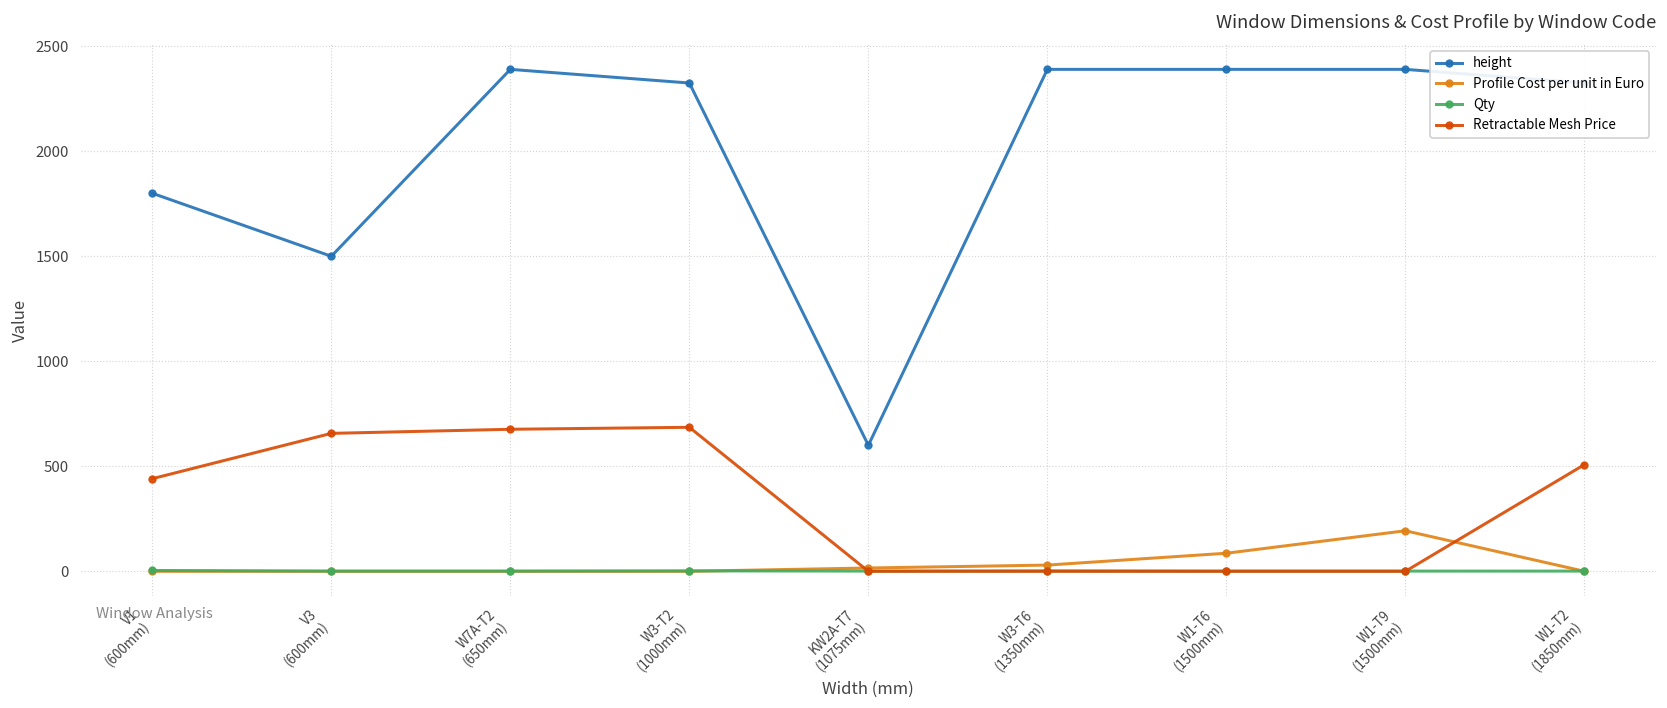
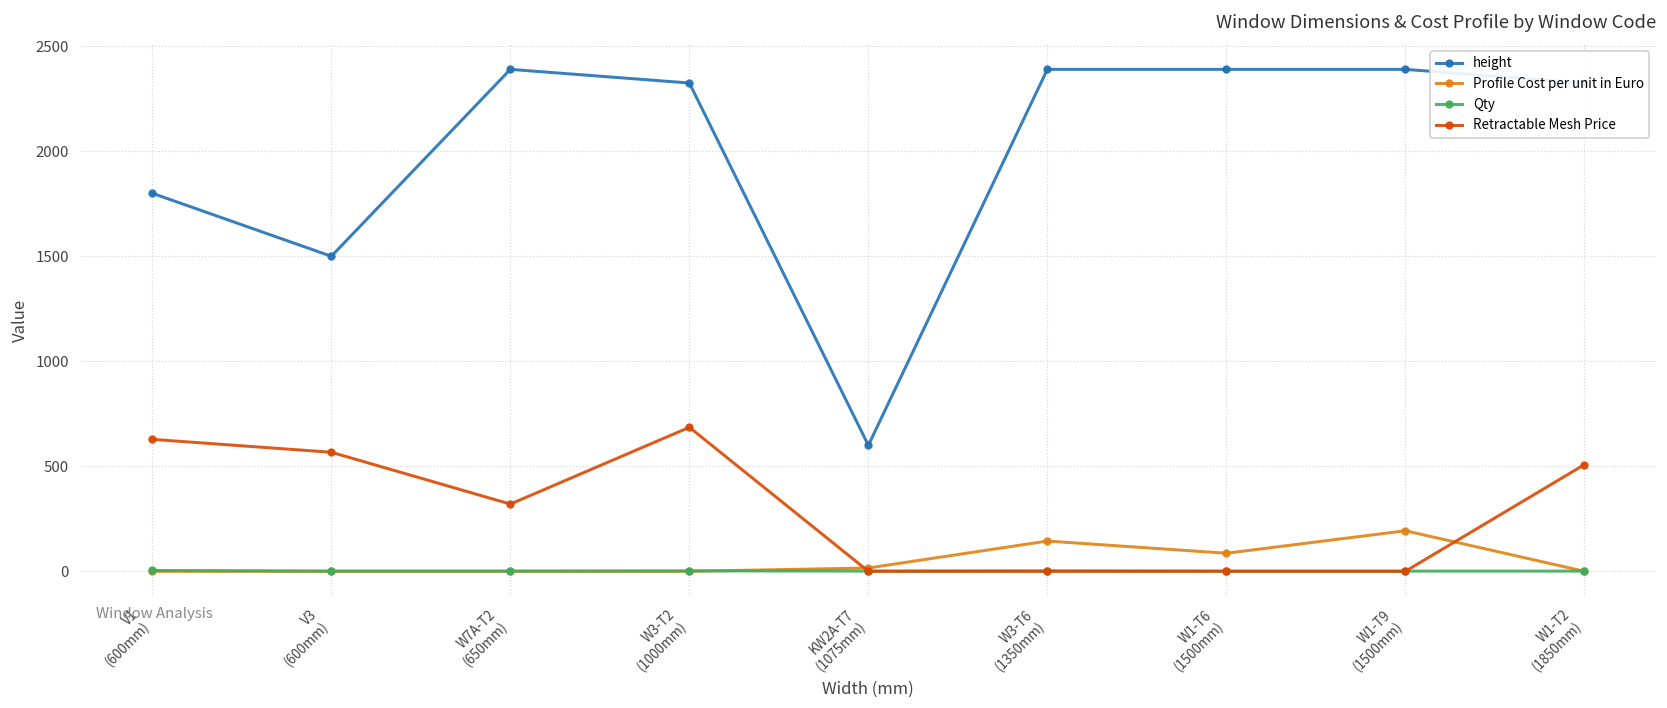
Retractable Mesh Price, V1 (600mm): 440 -> 630
Retractable Mesh Price, V3 (600mm): 660 -> 570
Retractable Mesh Price, W7A-T2 (650mm): 680 -> 320
Profile Cost per unit in Euro, W3-T6 (1350mm): 30 -> 140
